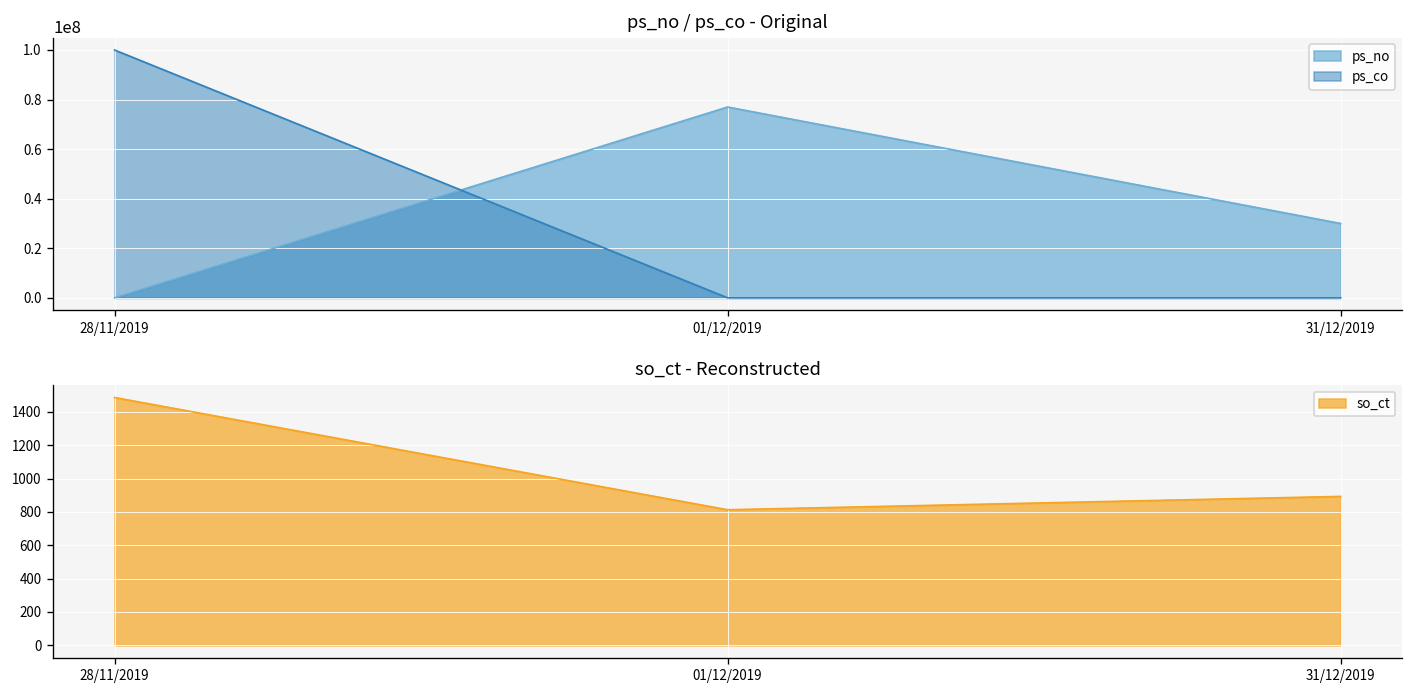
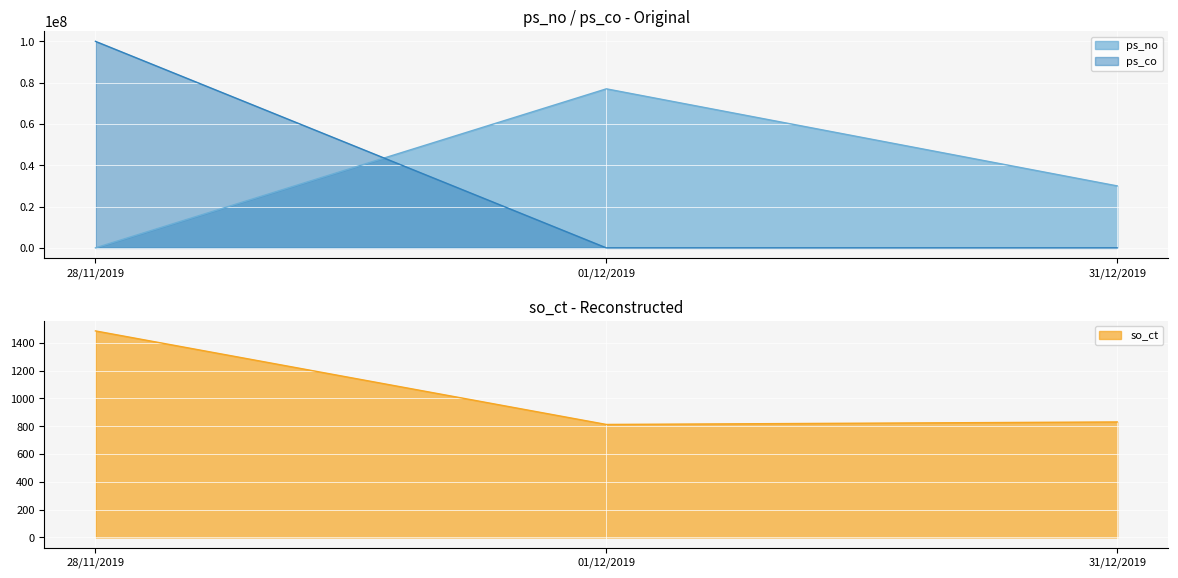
so_ct - Reconstructed, 31/12/2019: 890 -> 830
